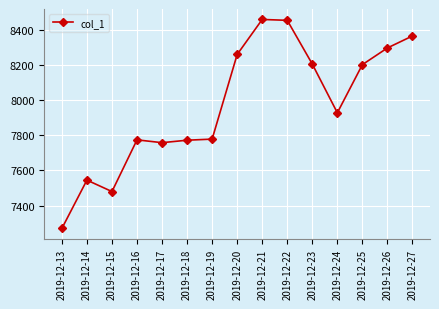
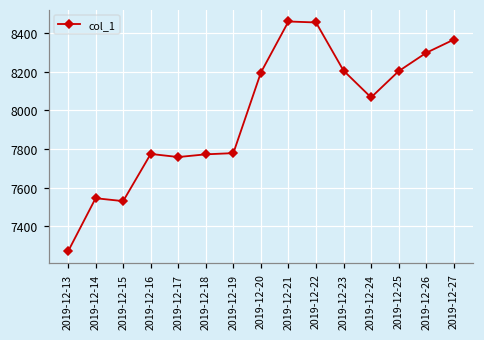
2019-12-15: 7480 -> 7530
2019-12-20: 8260 -> 8190
2019-12-24: 7930 -> 8070
